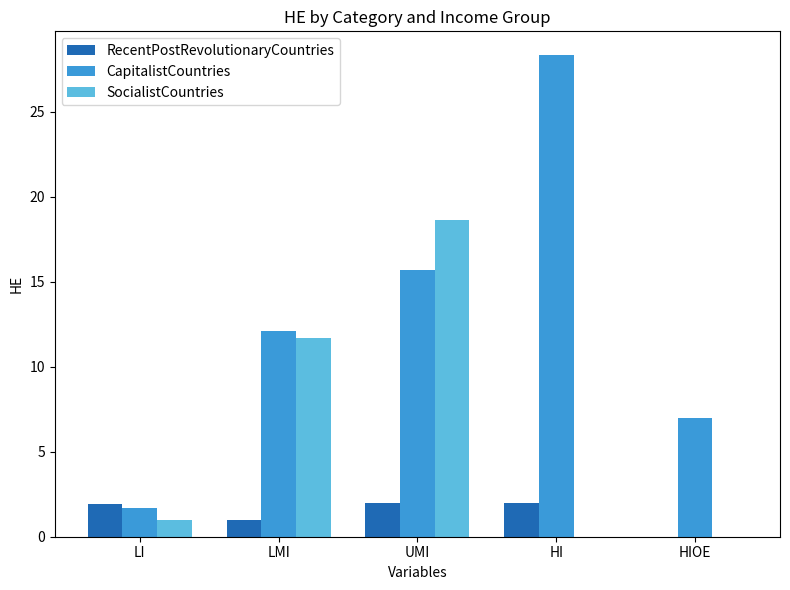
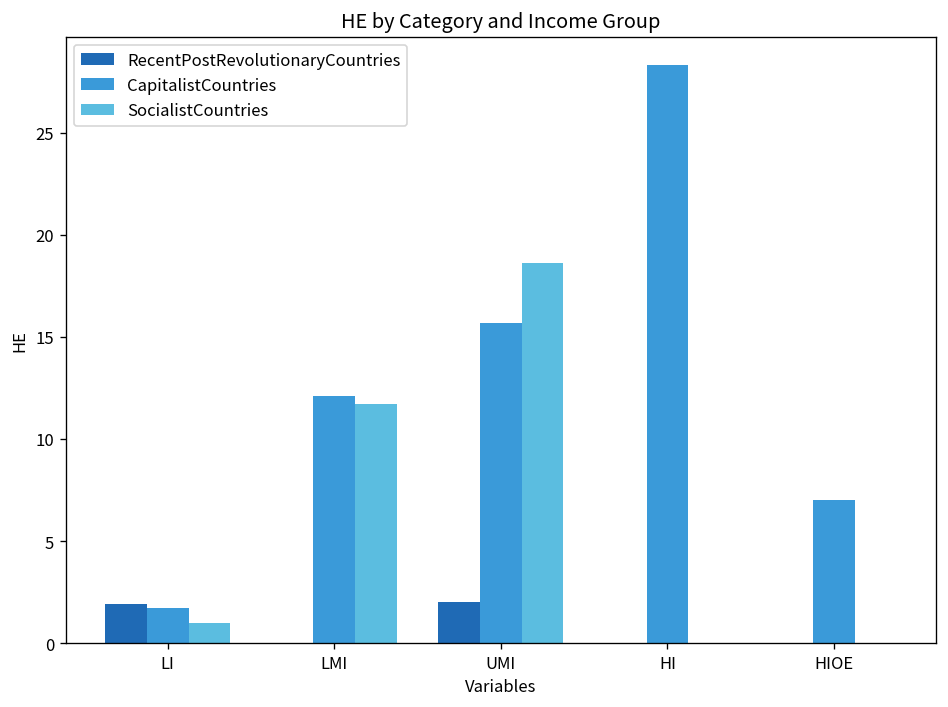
RecentPostRevolutionaryCountries, LMI: 1 -> 0
RecentPostRevolutionaryCountries, HI: 2 -> 0
